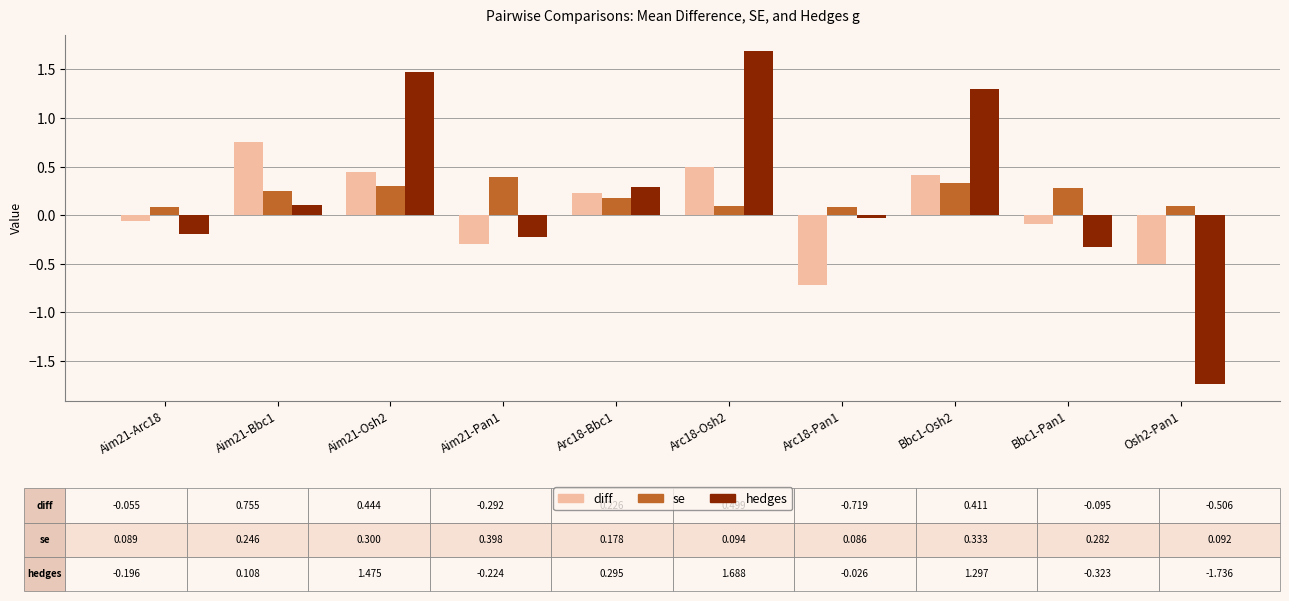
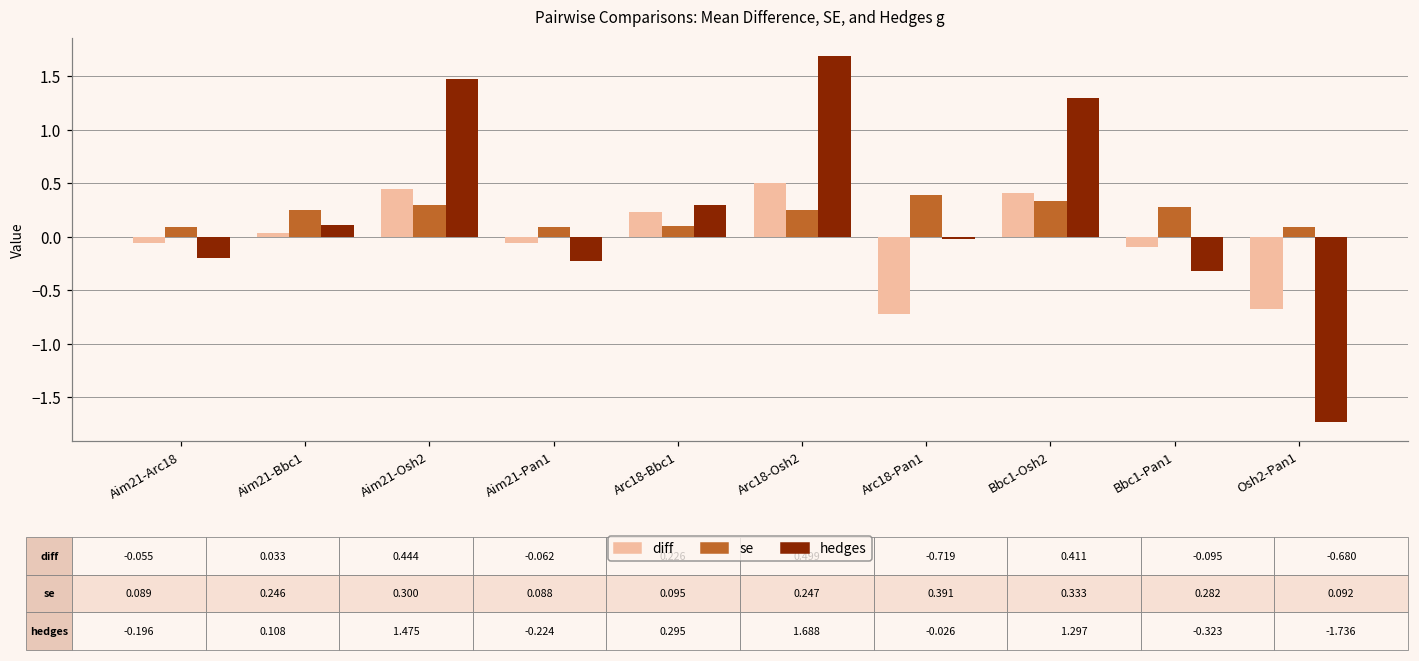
diff, Aim21-Bbc1: 0.755 -> 0.033
diff, Aim21-Pan1: -0.292 -> -0.062
se, Aim21-Pan1: 0.398 -> 0.088
se, Arc18-Bbc1: 0.178 -> 0.095
se, Arc18-Osh2: 0.094 -> 0.247
se, Arc18-Pan1: 0.086 -> 0.391
diff, Osh2-Pan1: -0.506 -> -0.680
